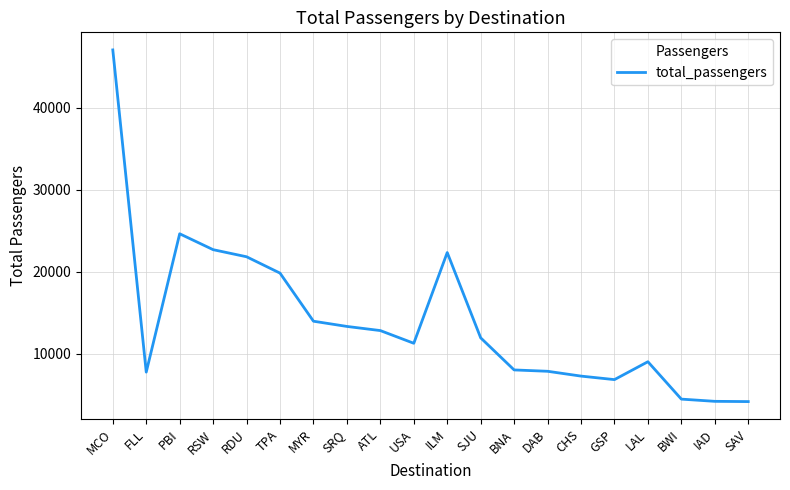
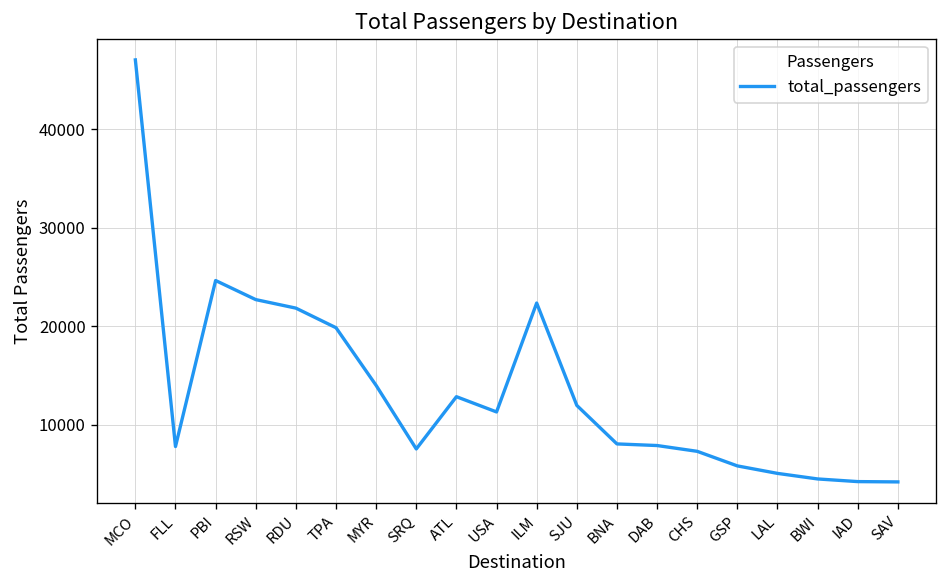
SRQ: 13000 -> 8000
GSP: 7000 -> 6000
LAL: 9000 -> 5000
